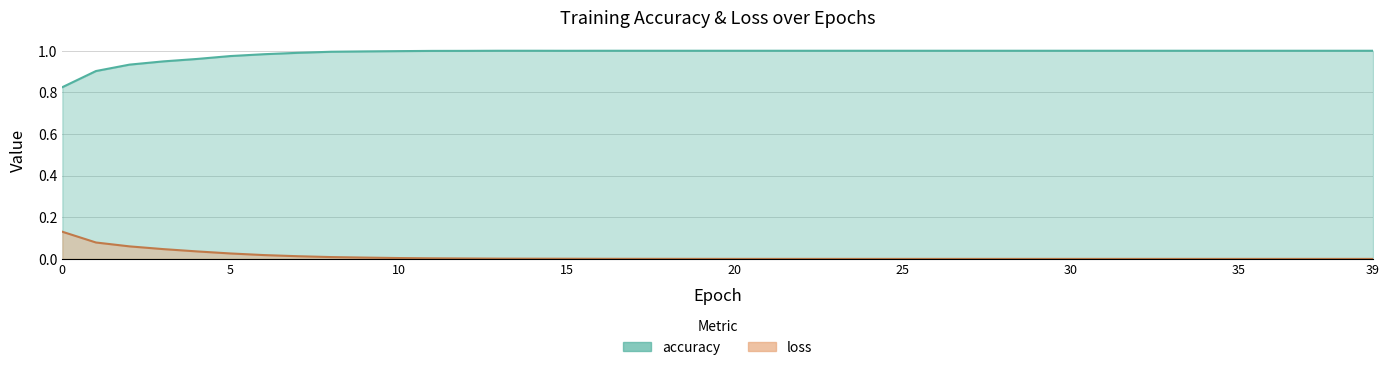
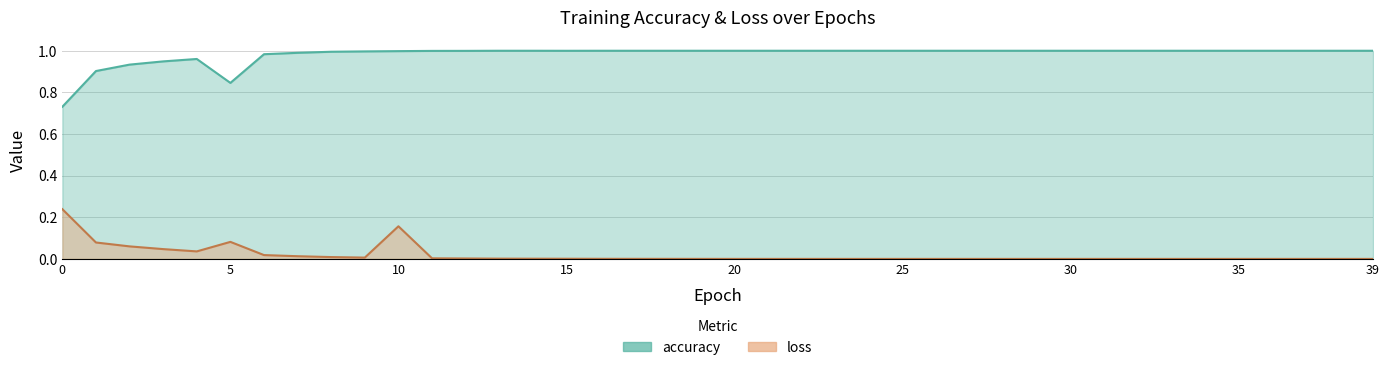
accuracy, 0: 0.83 -> 0.73
loss, 0: 0.13 -> 0.24
accuracy, 5: 0.97 -> 0.85
loss, 5: 0.03 -> 0.08
loss, 10: 0.00 -> 0.16
